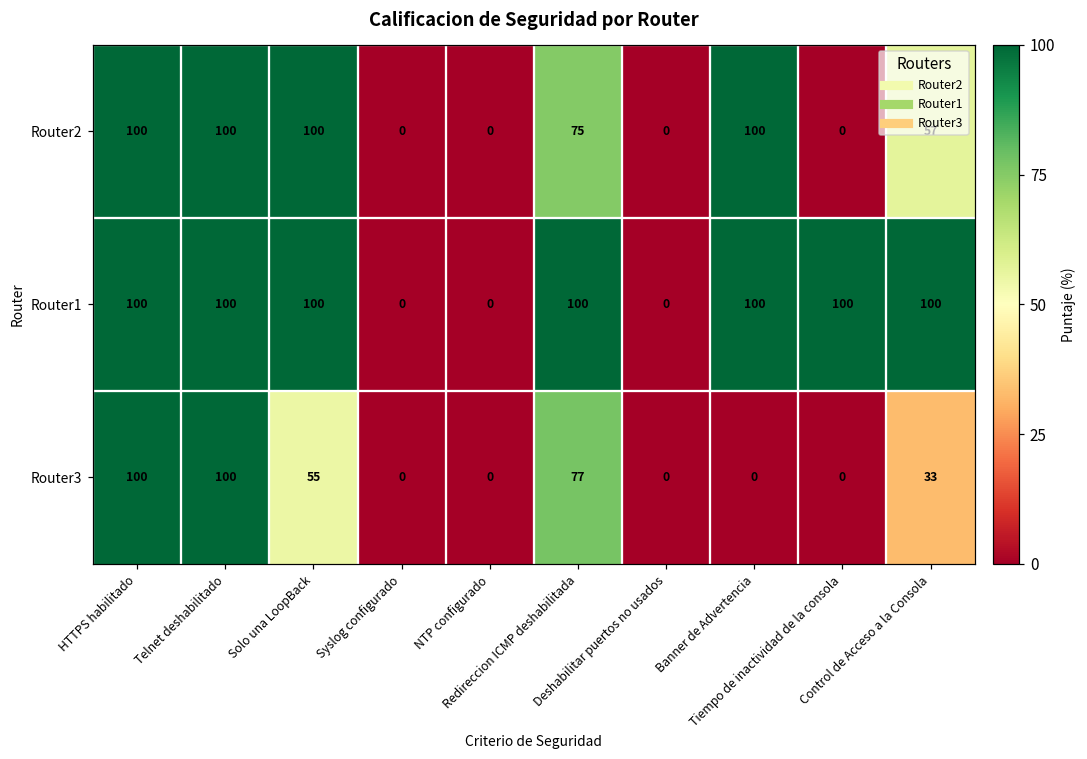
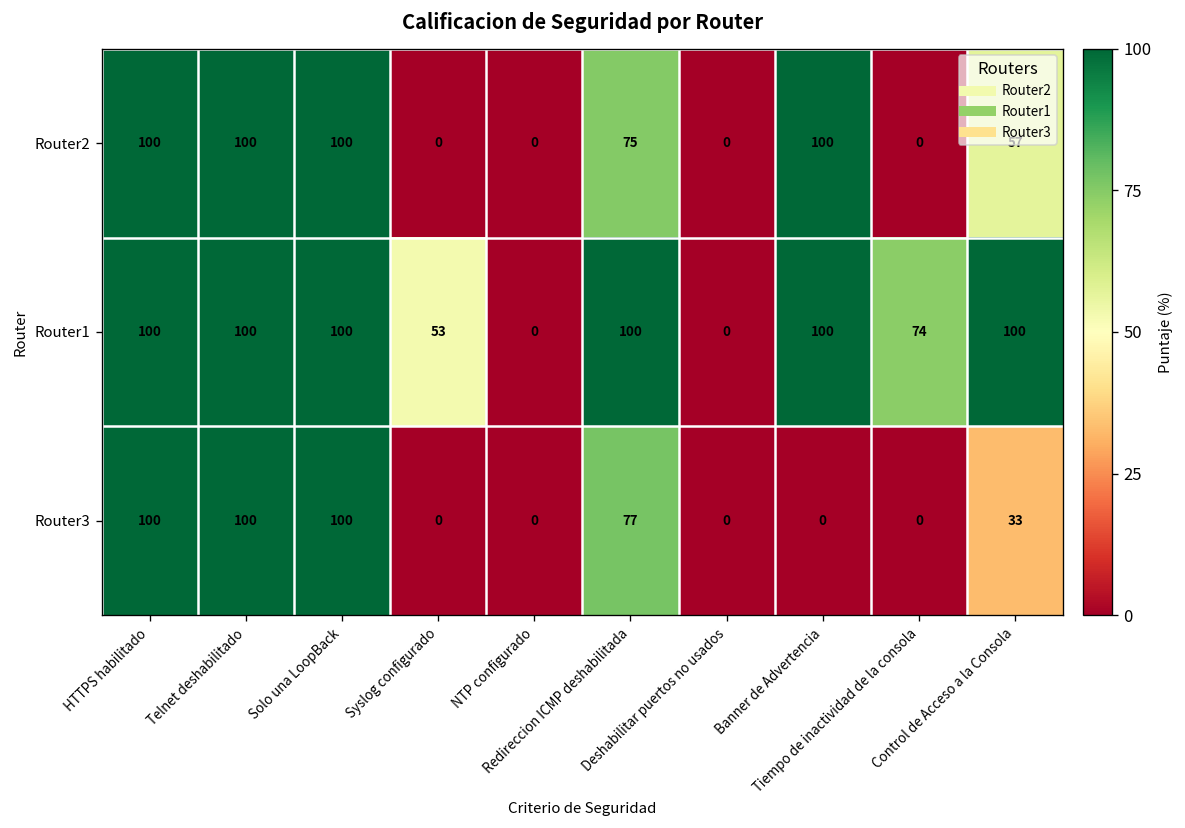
Router1, Syslog configurado: 0 -> 53
Router1, Tiempo de inactividad de la consola: 100 -> 74
Router3, Solo una LoopBack: 55 -> 100
